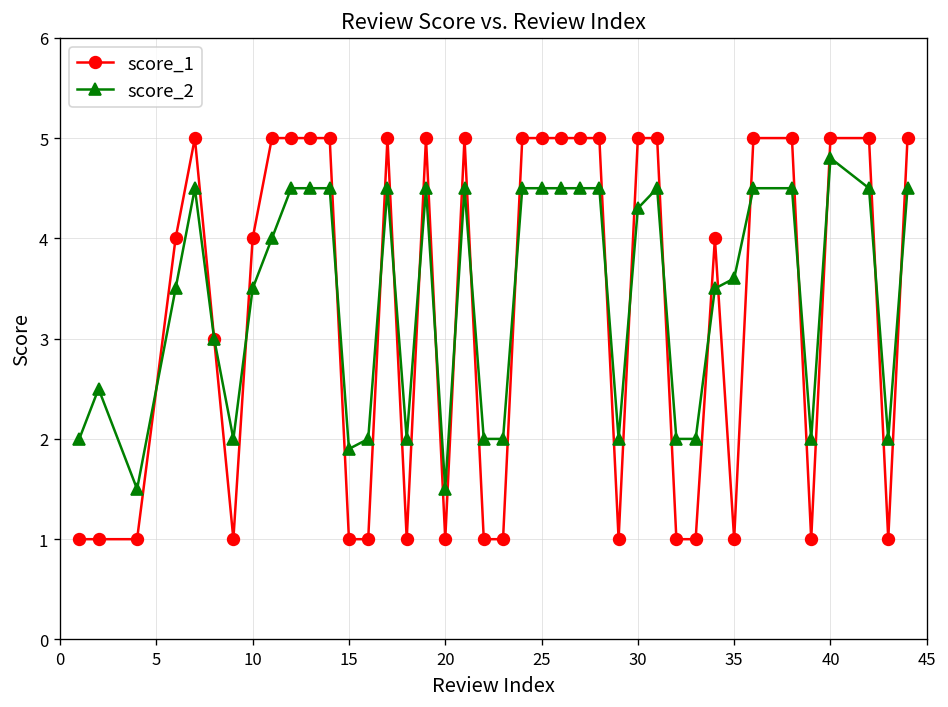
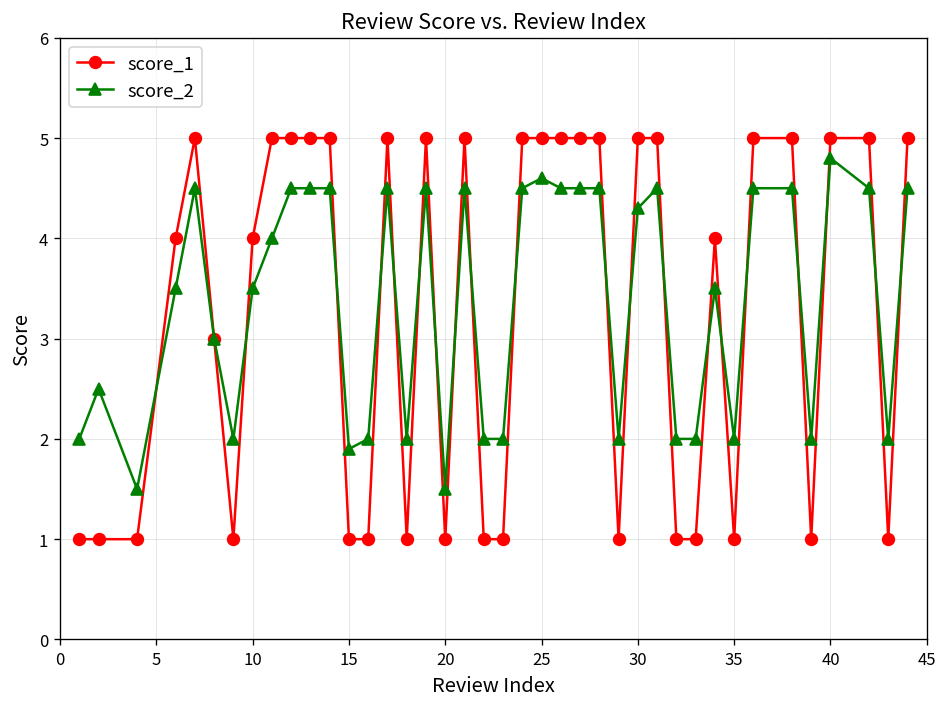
score_2, 25: 4.5 -> 4.6
score_2, 35: 3.6 -> 2.0
